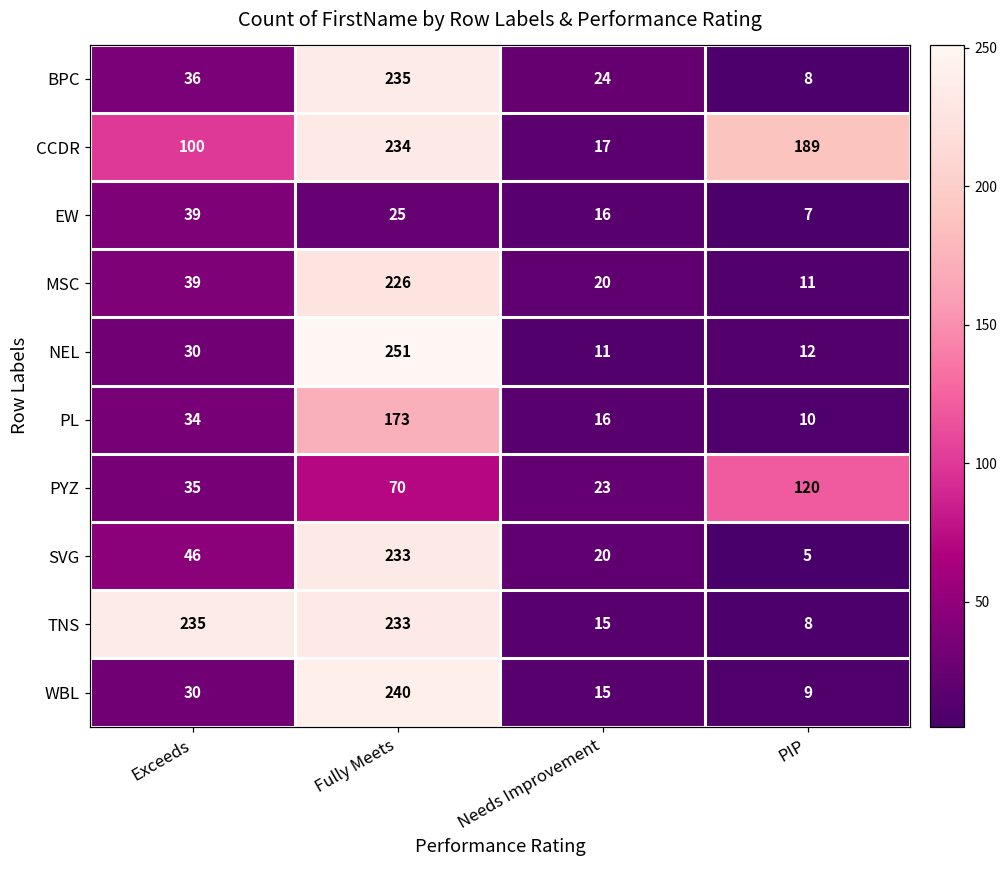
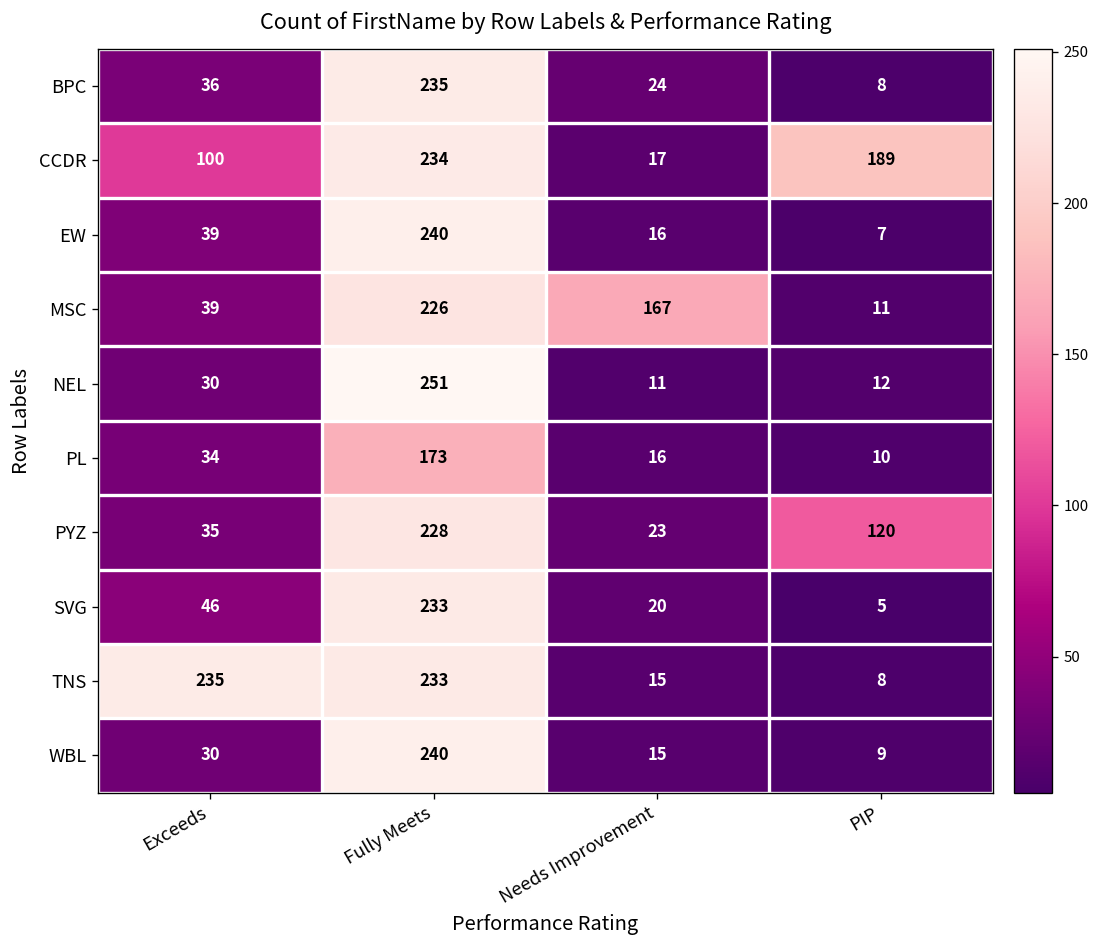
EW, Fully Meets: 25 -> 240
MSC, Needs Improvement: 20 -> 167
PYZ, Fully Meets: 70 -> 228
